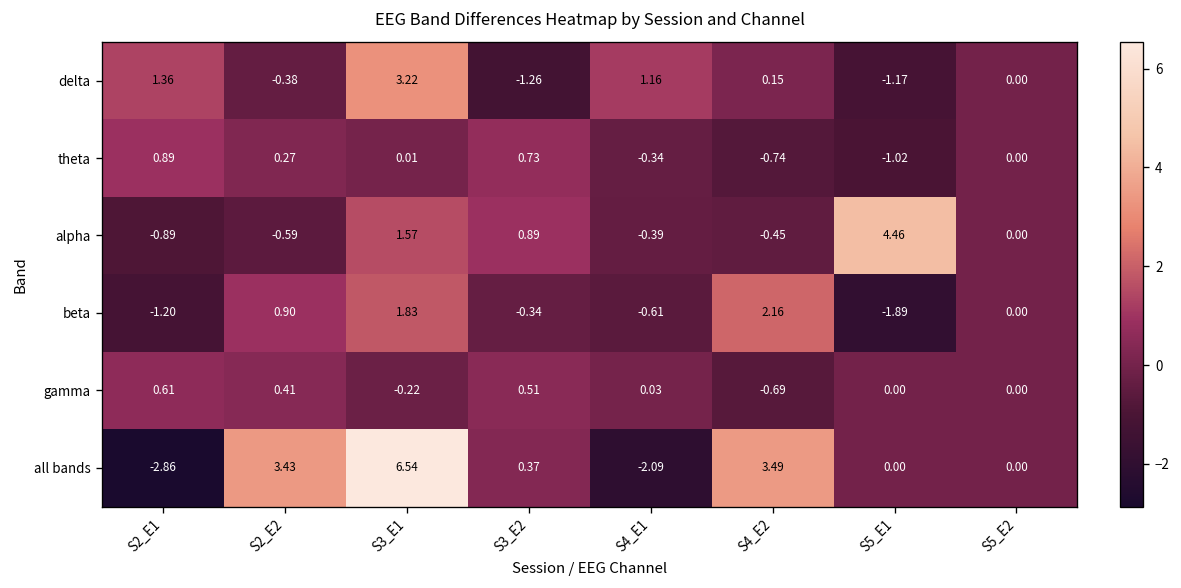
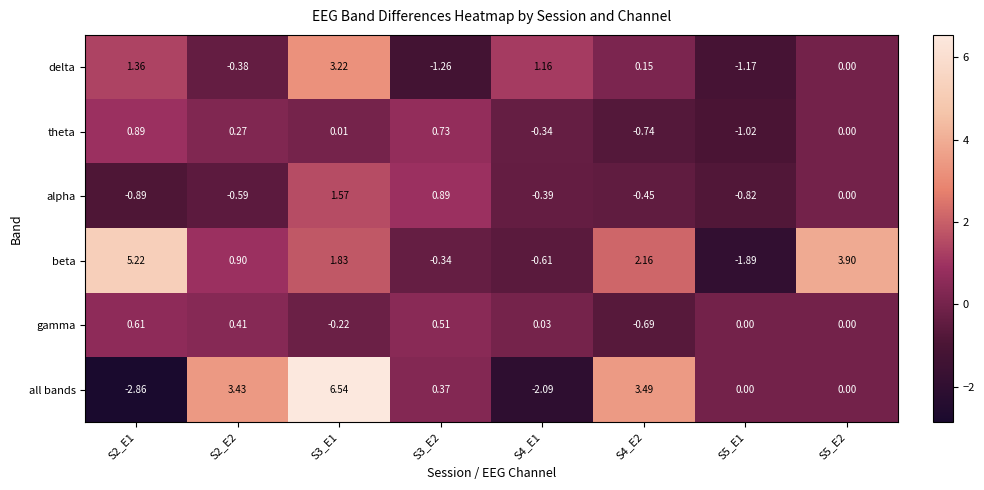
alpha, S5_E1: 4.46 -> -0.82
beta, S2_E1: -1.20 -> 5.22
beta, S5_E2: 0.00 -> 3.90
